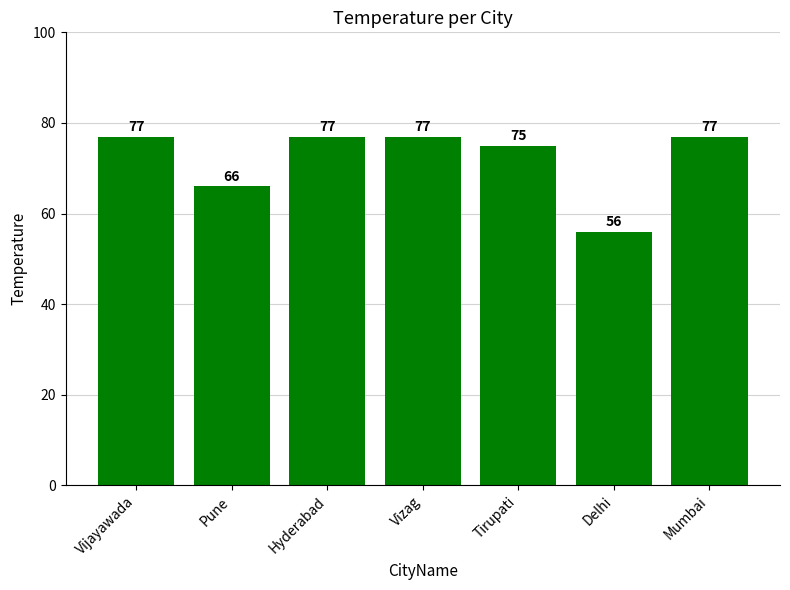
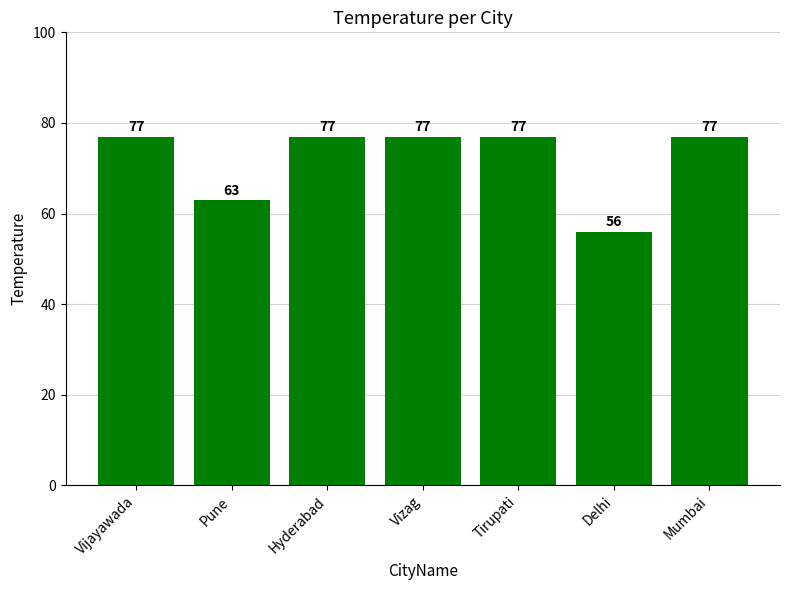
Pune: 66 -> 63
Tirupati: 75 -> 77
